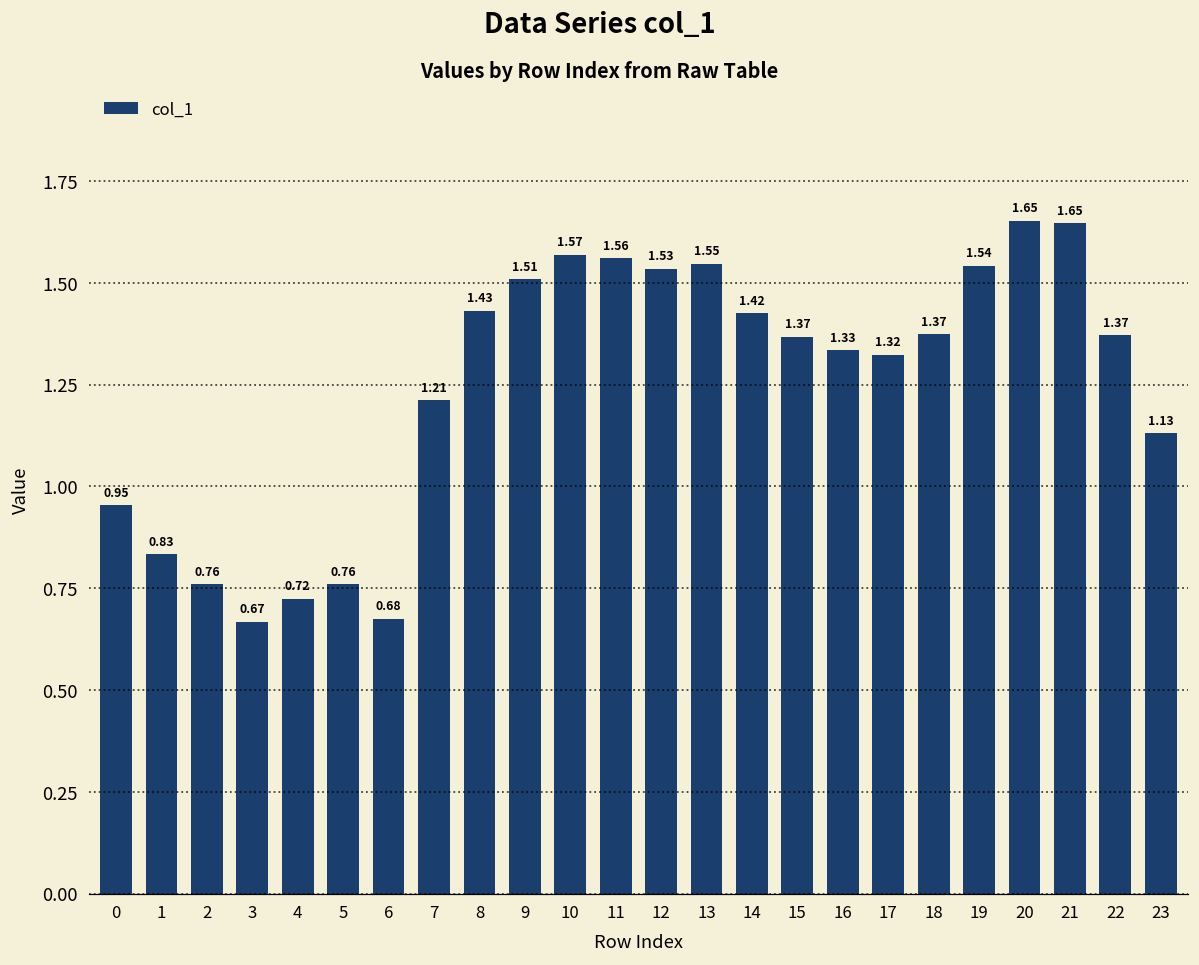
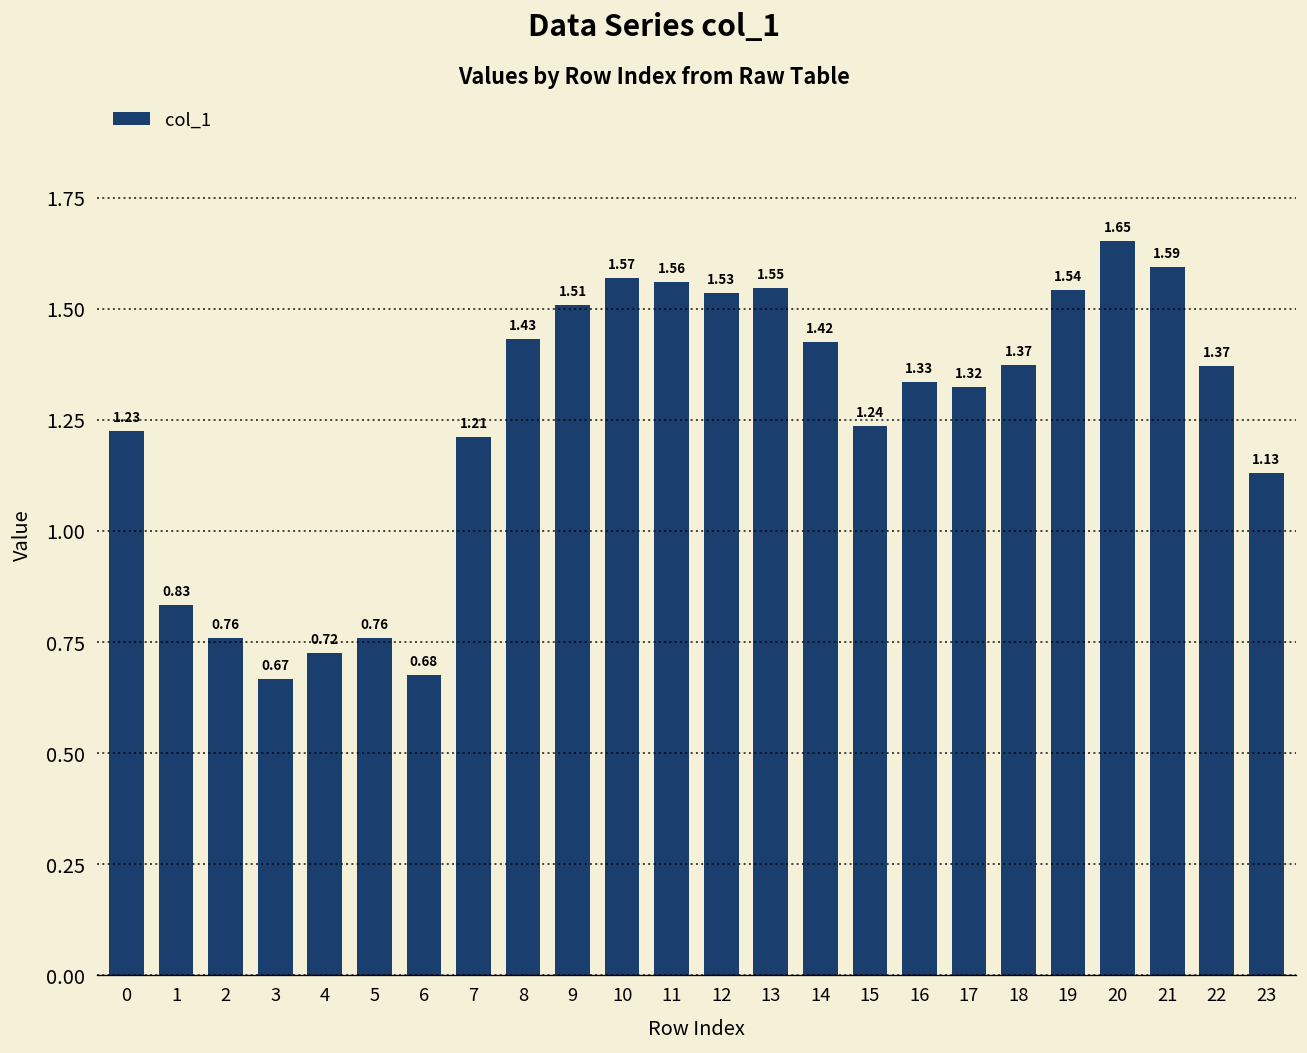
0: 0.95 -> 1.23
15: 1.37 -> 1.24
21: 1.65 -> 1.59
